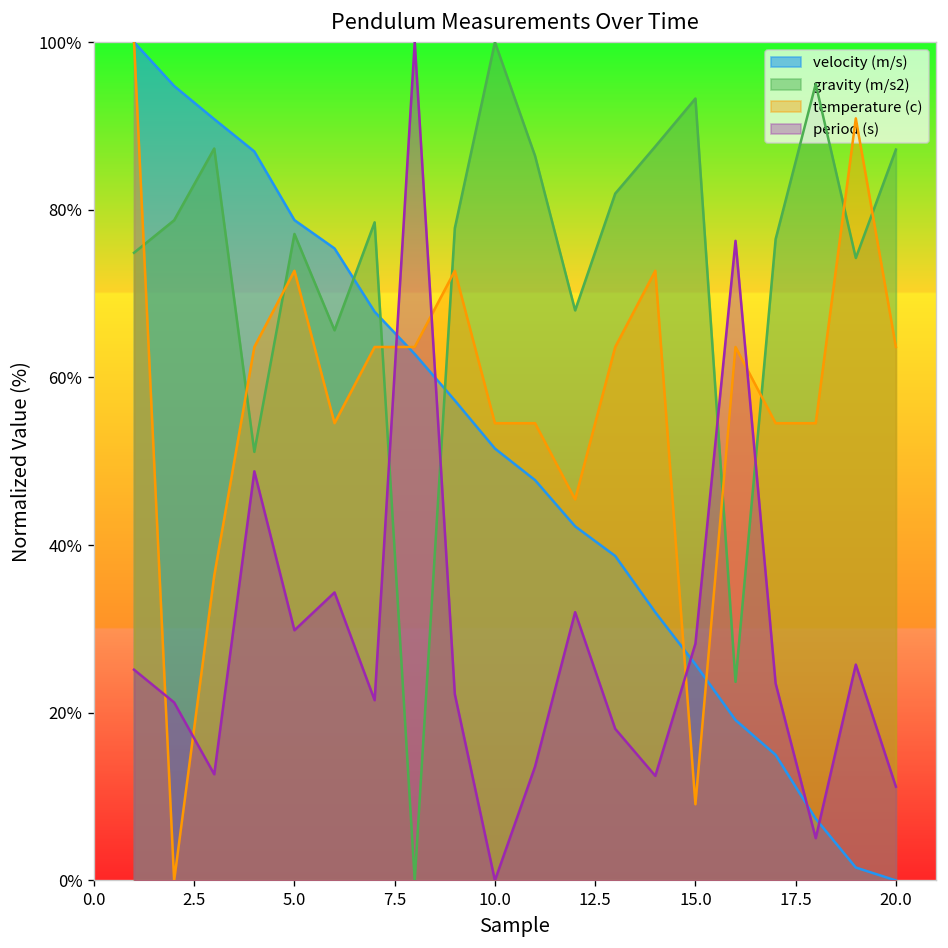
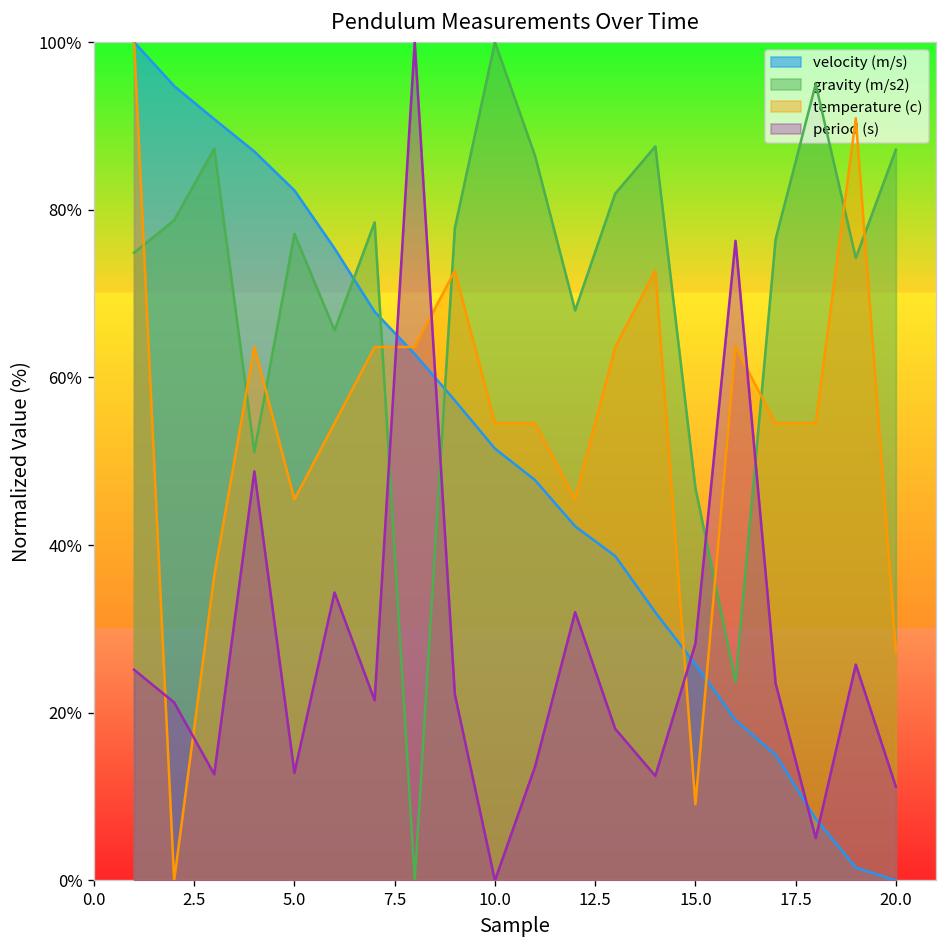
velocity (m/s), 5.0: 79% -> 82%
temperature (c), 5.0: 73% -> 45%
period (s), 5.0: 30% -> 13%
gravity (m/s2), 15.0: 93% -> 47%
temperature (c), 20.0: 64% -> 27%
